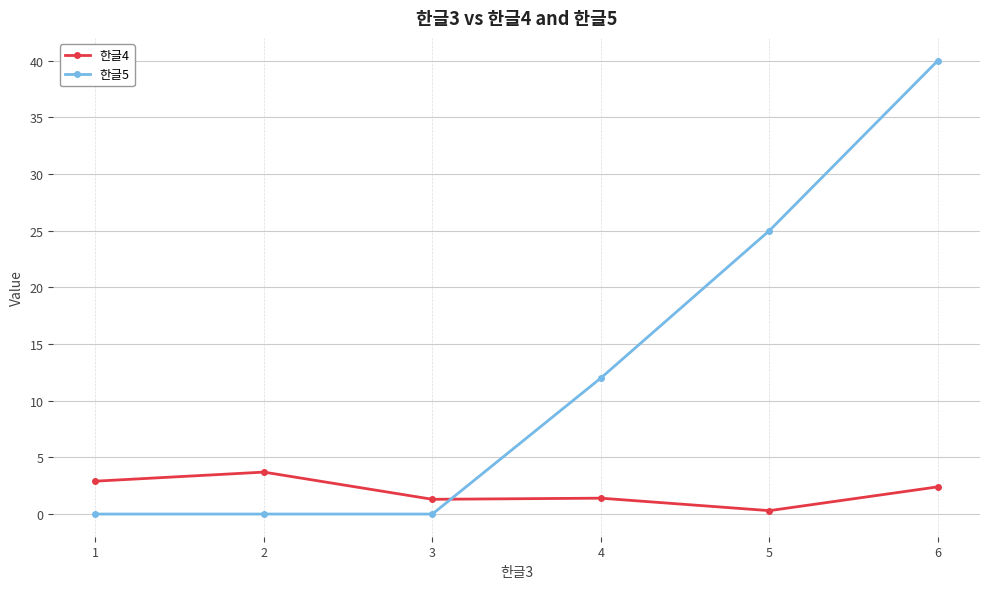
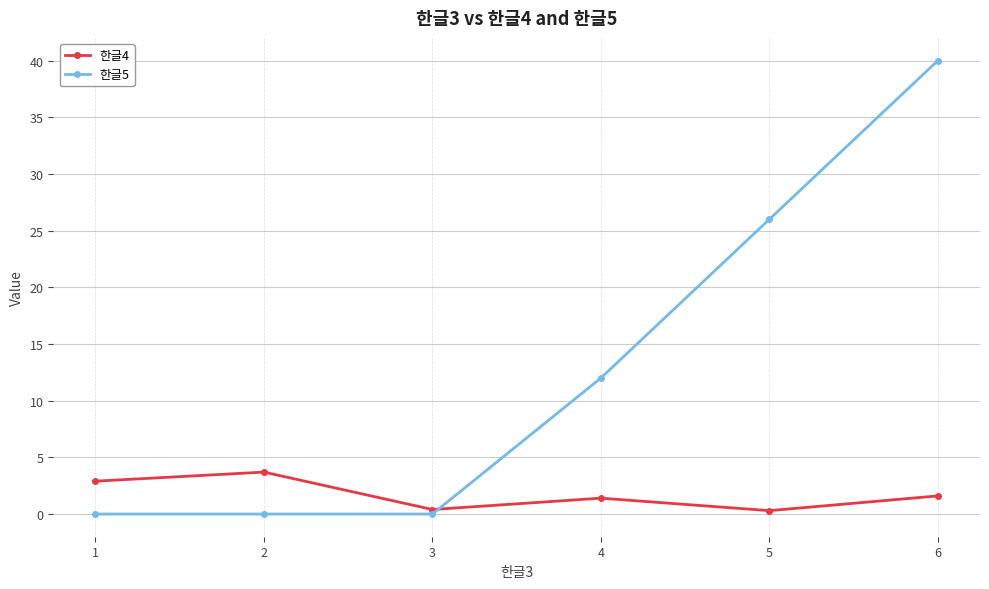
한글4, 3: 1.3 -> 0.4
한글5, 5: 25 -> 26
한글4, 6: 2.4 -> 1.6
